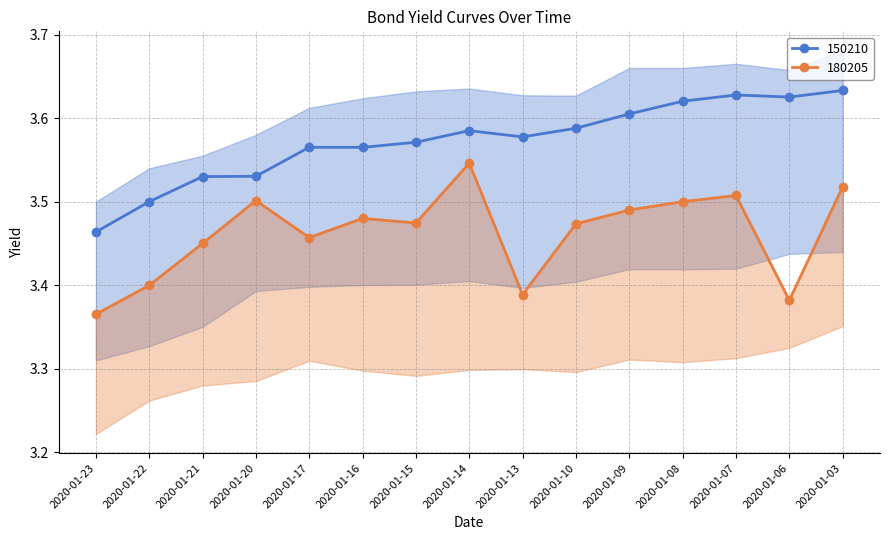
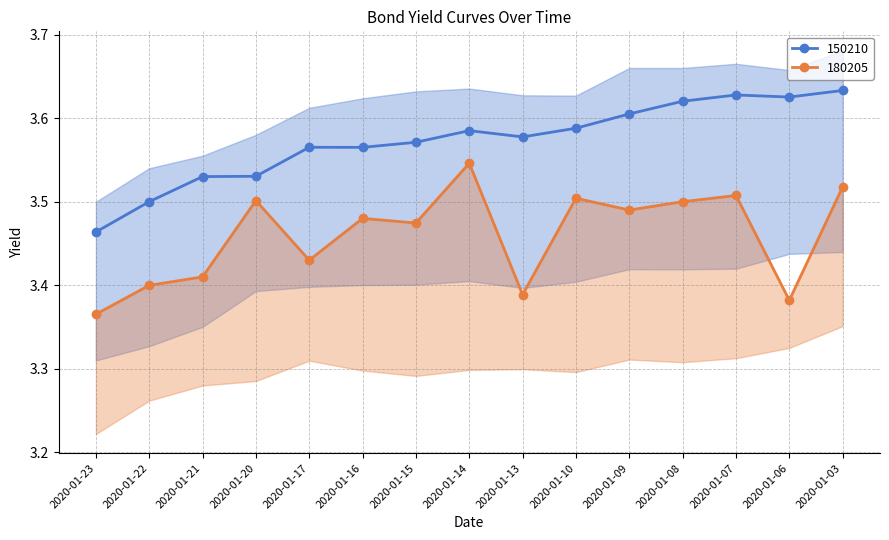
180205, 2020-01-21: 3.45 -> 3.41
180205, 2020-01-17: 3.46 -> 3.43
180205, 2020-01-10: 3.47 -> 3.50
